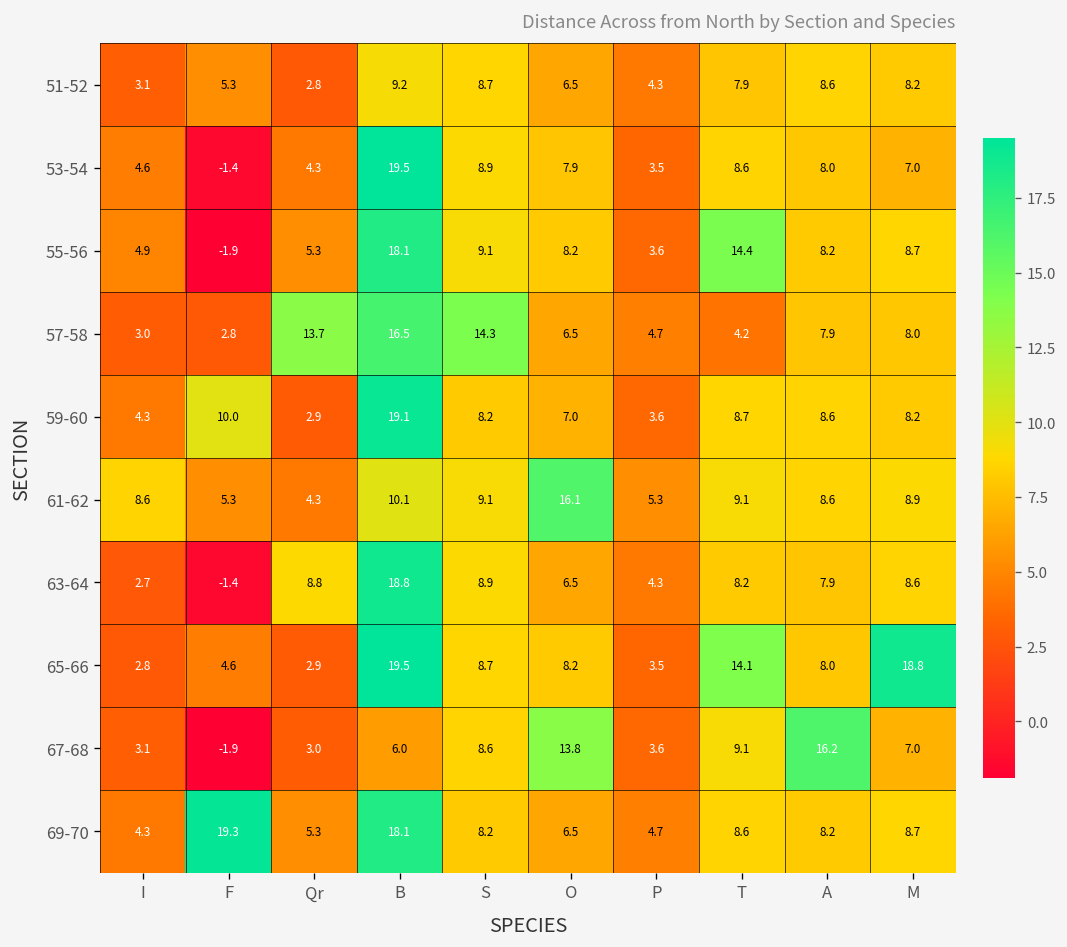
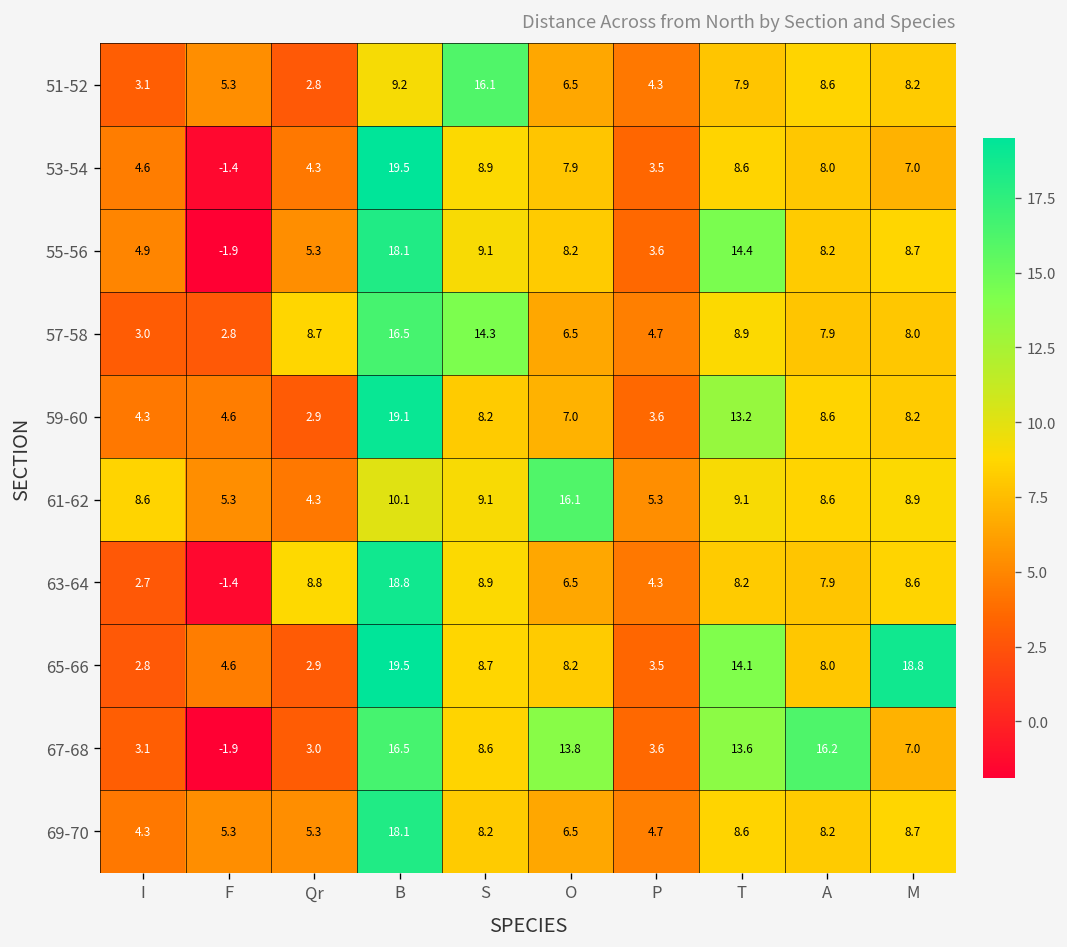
51-52, S: 8.7 -> 16.1
57-58, Qr: 13.7 -> 8.7
57-58, T: 4.2 -> 8.9
59-60, F: 10.0 -> 4.6
59-60, T: 8.7 -> 13.2
67-68, B: 6.0 -> 16.5
67-68, T: 9.1 -> 13.6
69-70, F: 19.3 -> 5.3
